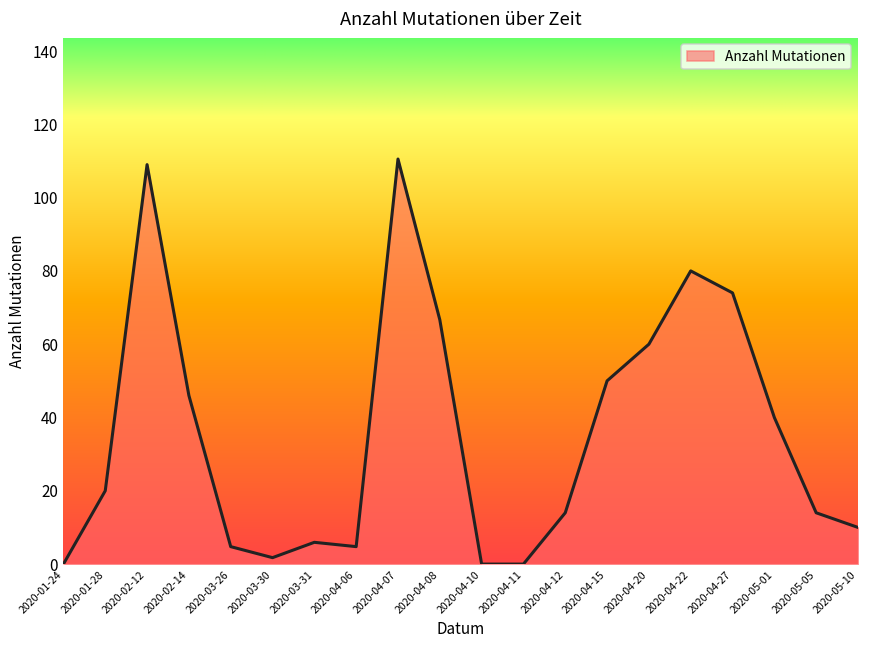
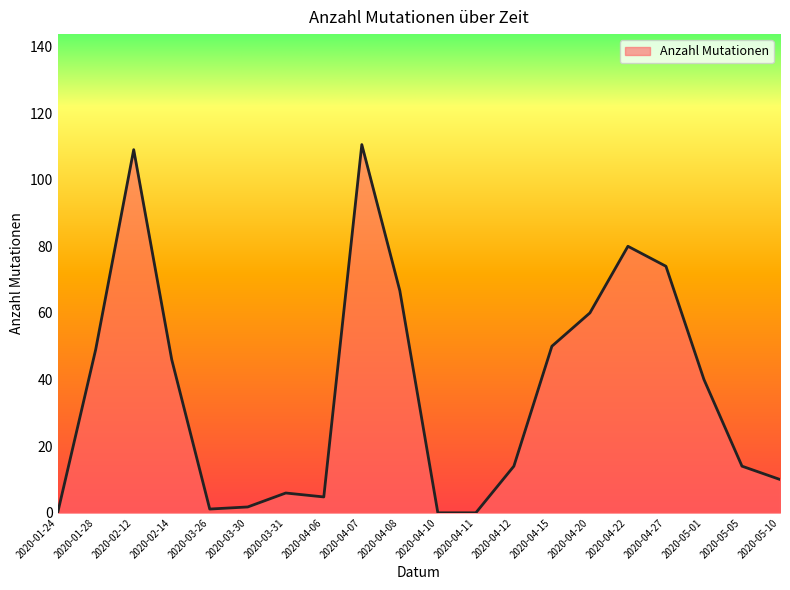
2020-01-28: 20 -> 49
2020-03-26: 5 -> 1
